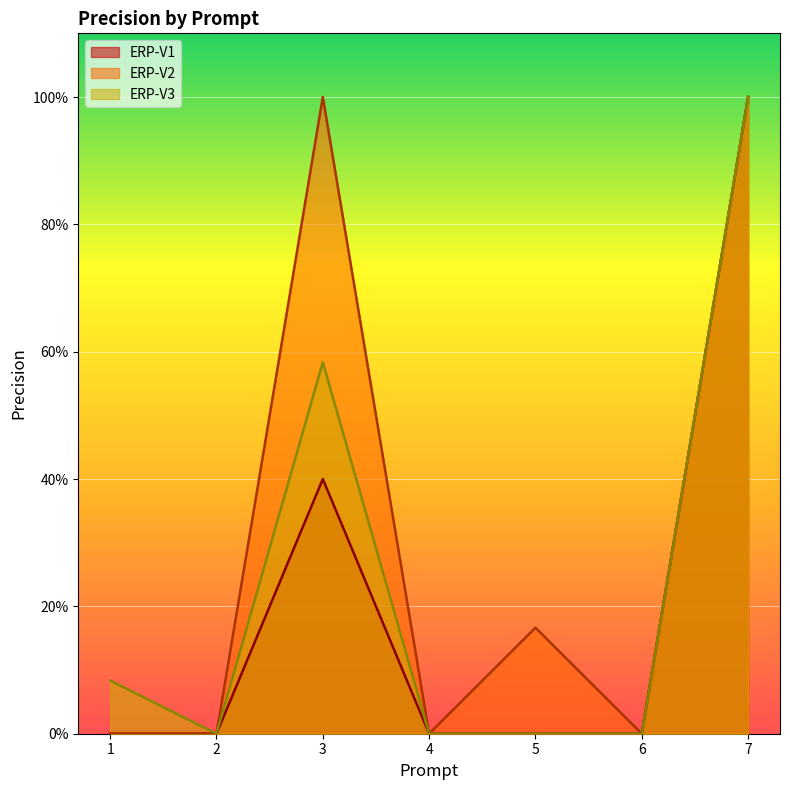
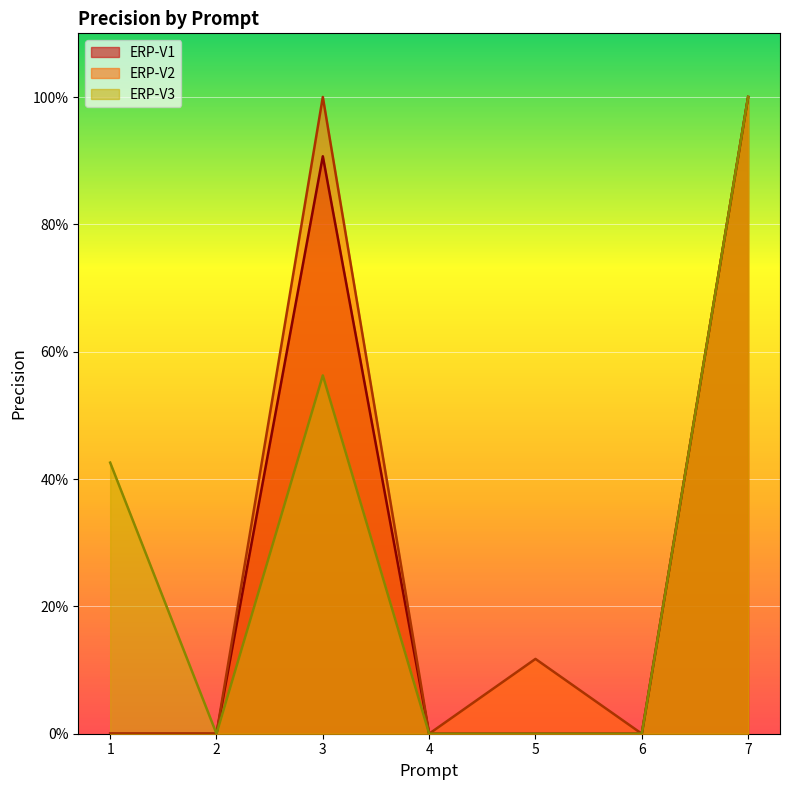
ERP-V3, 1: 8% -> 43%
ERP-V1, 3: 40% -> 91%
ERP-V3, 3: 58% -> 56%
ERP-V2, 5: 17% -> 12%
